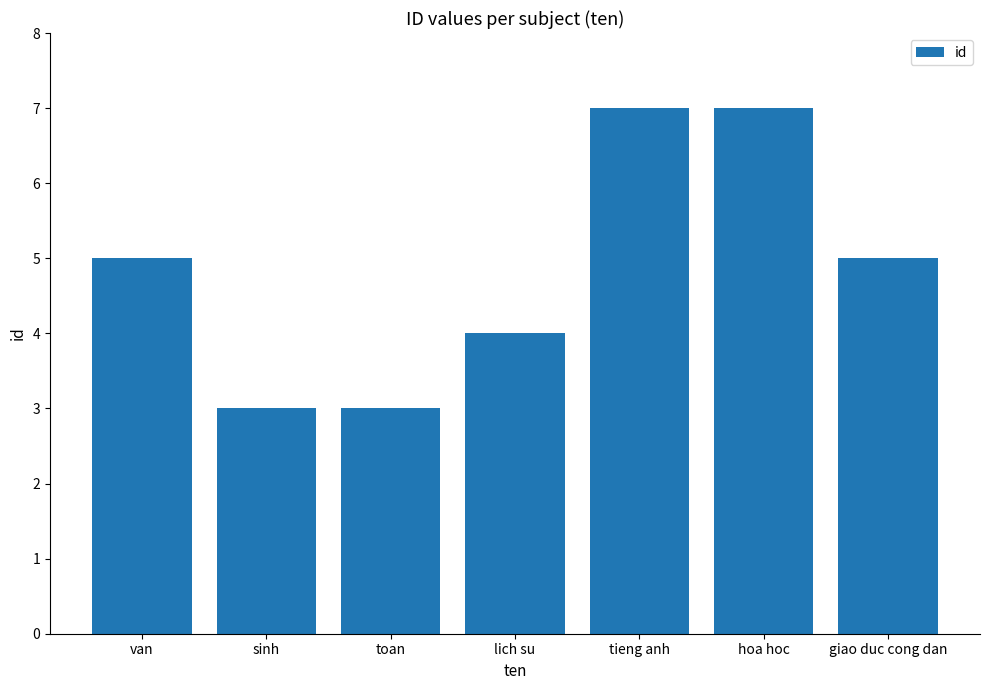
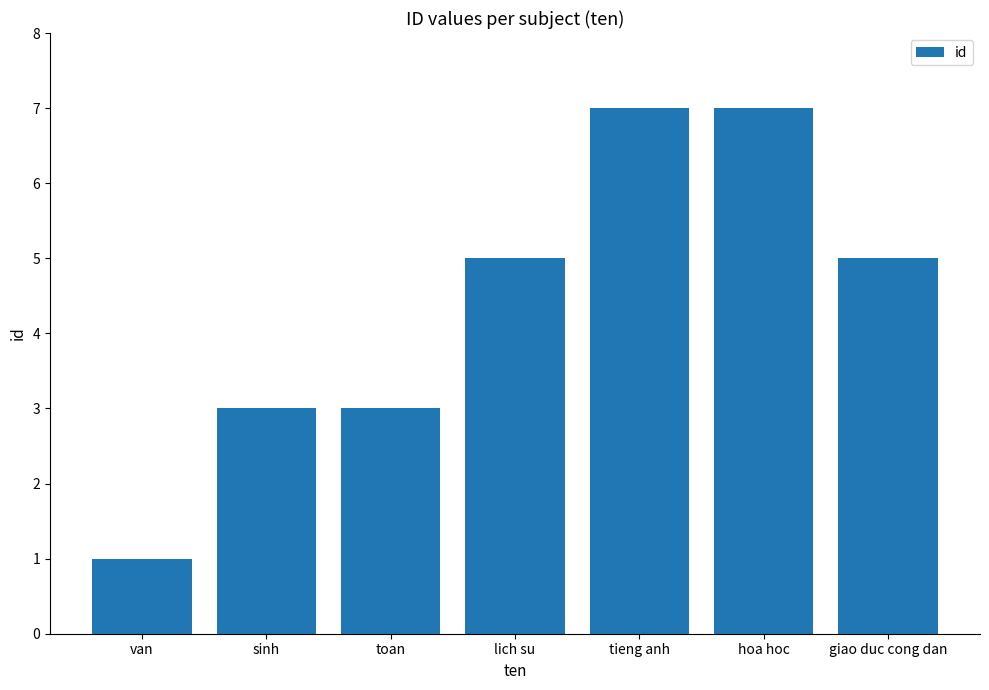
van: 5 -> 1
lich su: 4 -> 5
